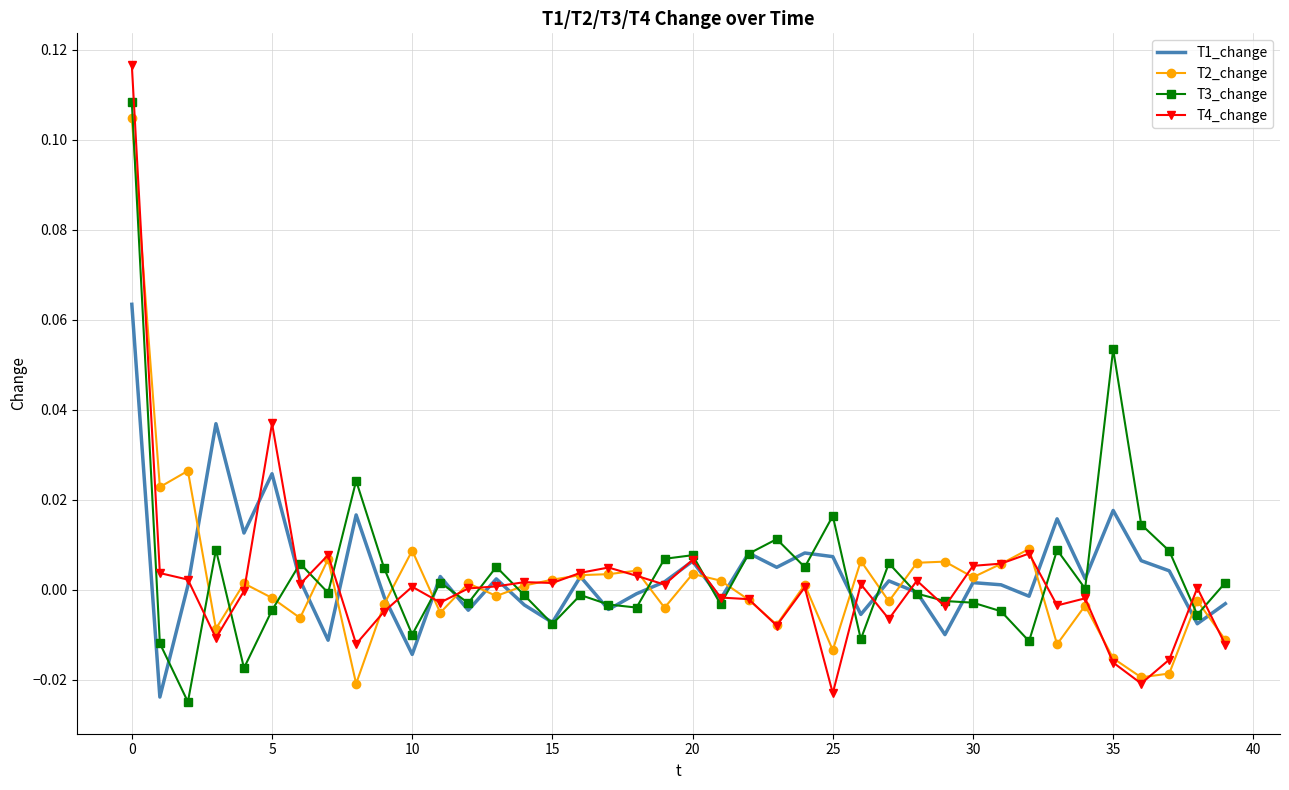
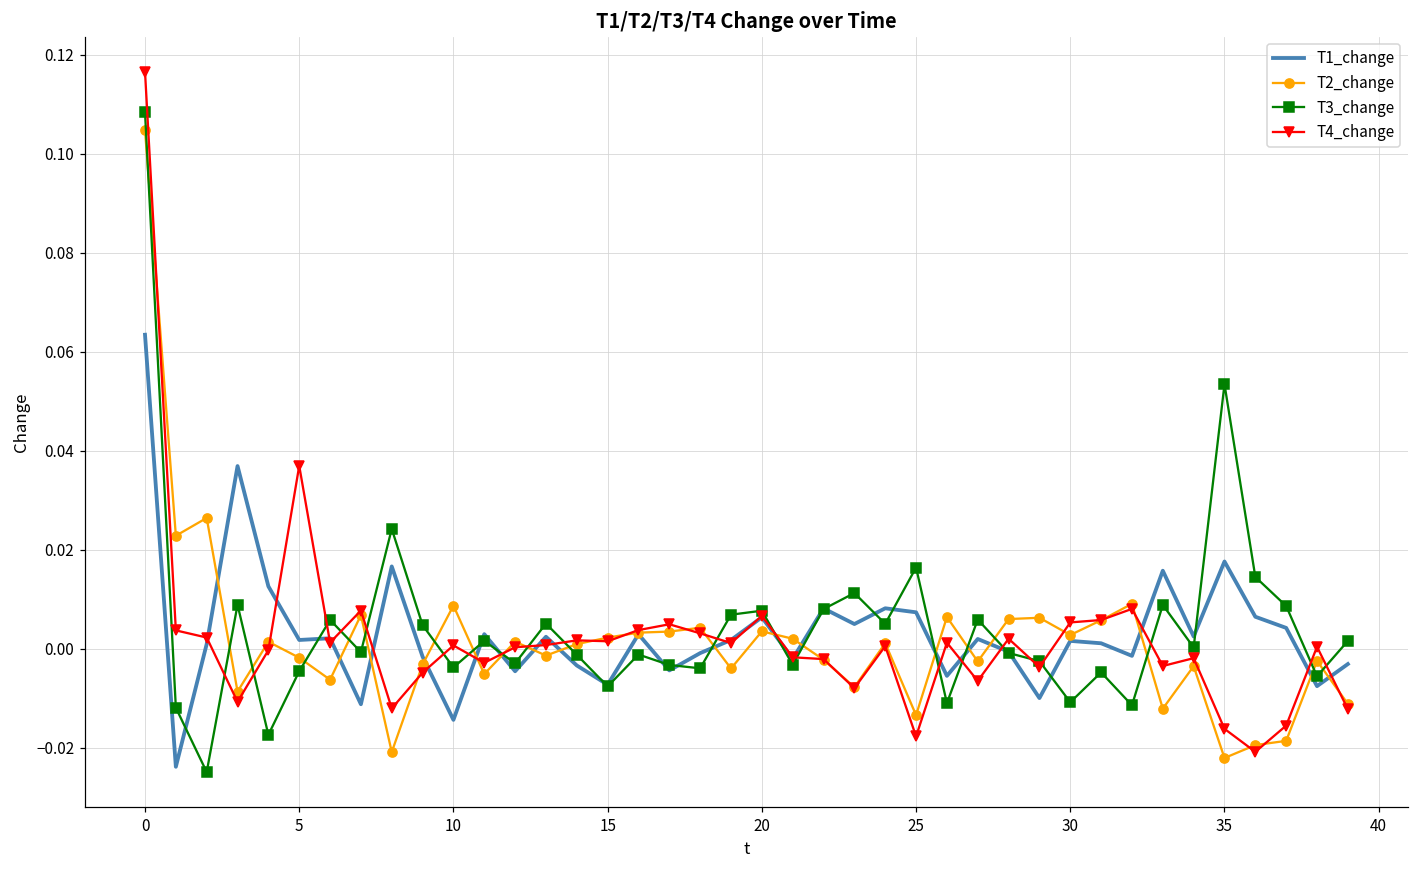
T1_change, 5: 0.026 -> 0.002
T3_change, 10: -0.010 -> -0.004
T4_change, 25: -0.023 -> -0.018
T3_change, 30: -0.003 -> -0.011
T2_change, 35: -0.015 -> -0.022
